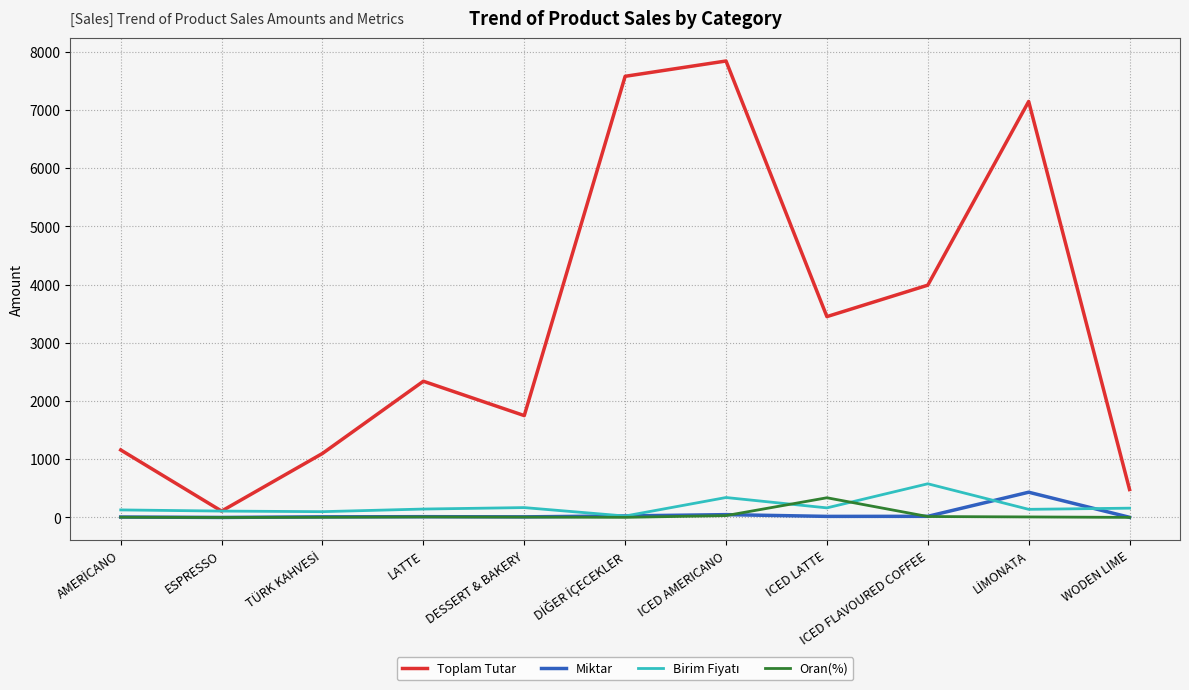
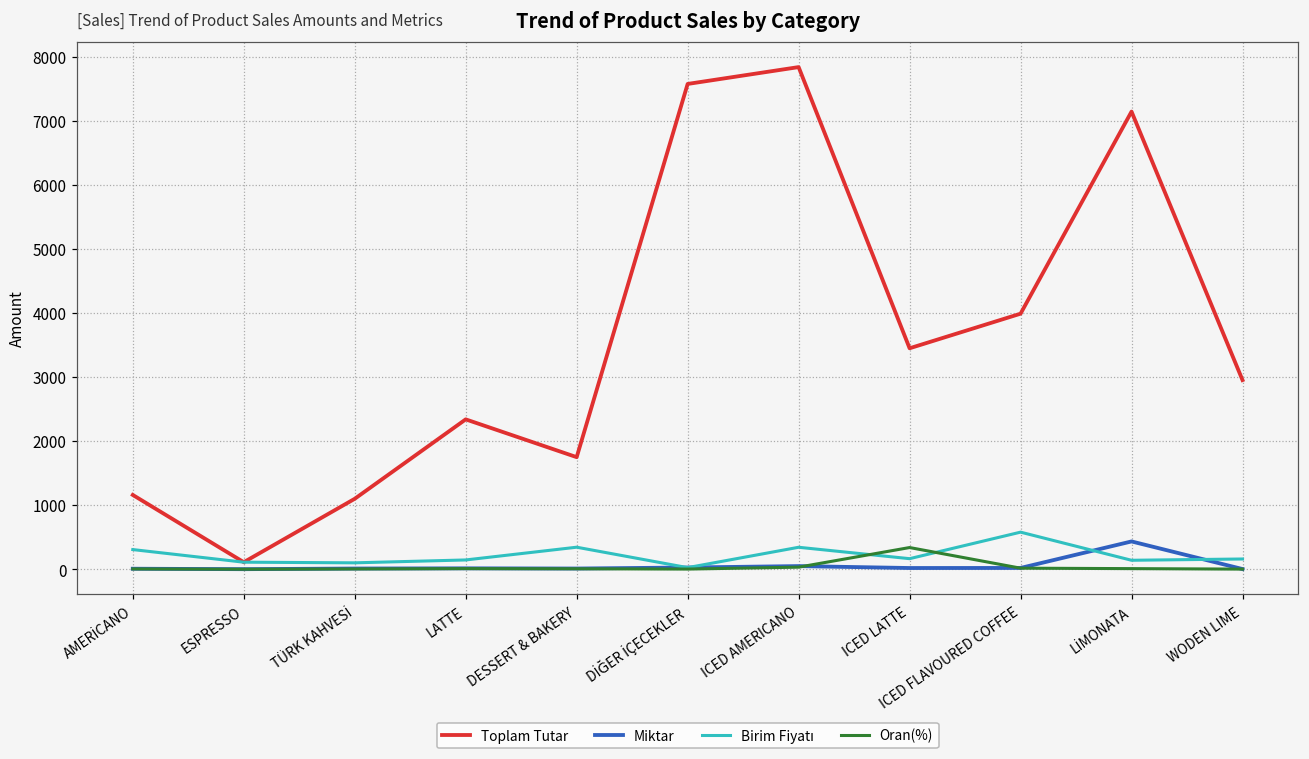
Birim Fiyatı, AMERİCANO: 100 -> 300
Birim Fiyatı, DESSERT & BAKERY: 200 -> 300
Toplam Tutar, WODEN LIME: 500 -> 3000
